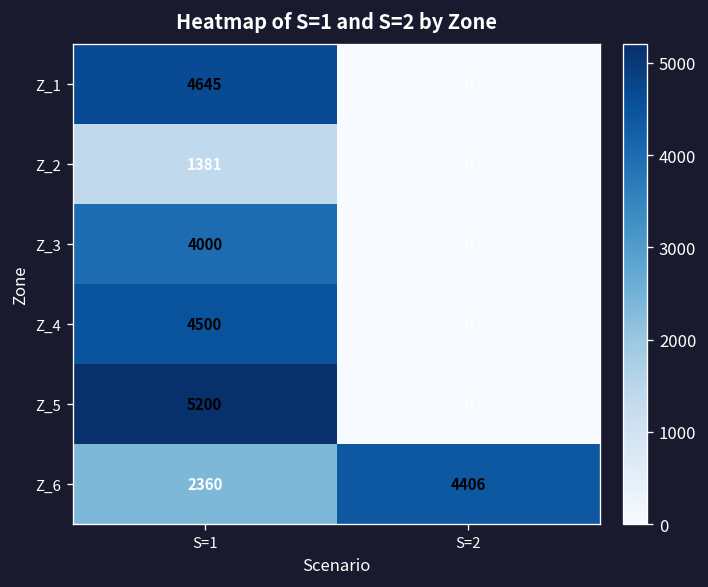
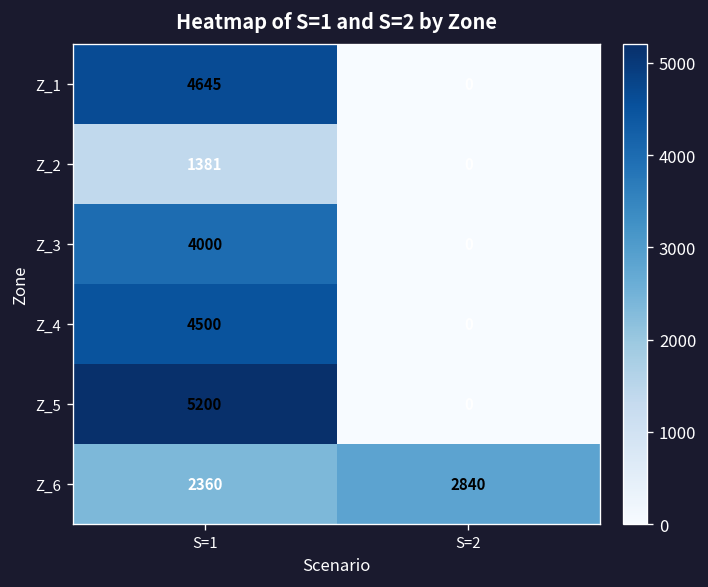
Z_6, S=2: 4406 -> 2840
